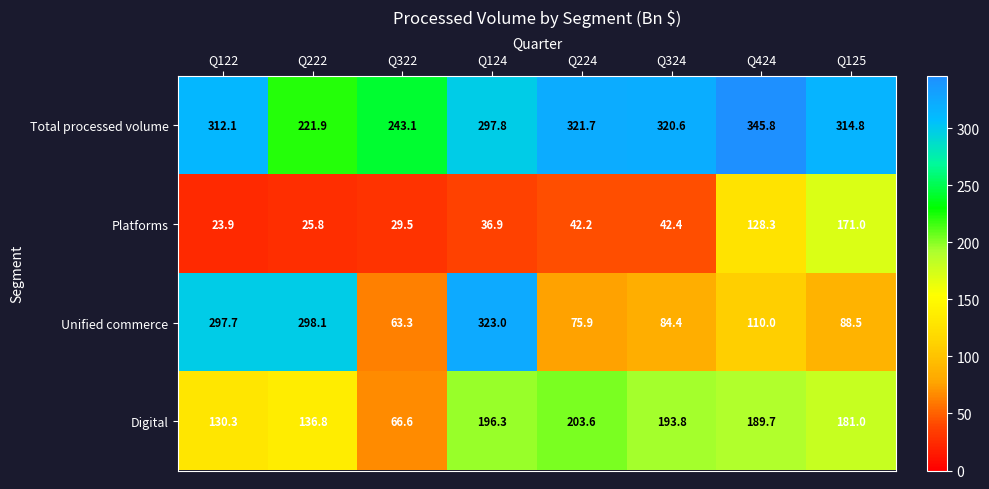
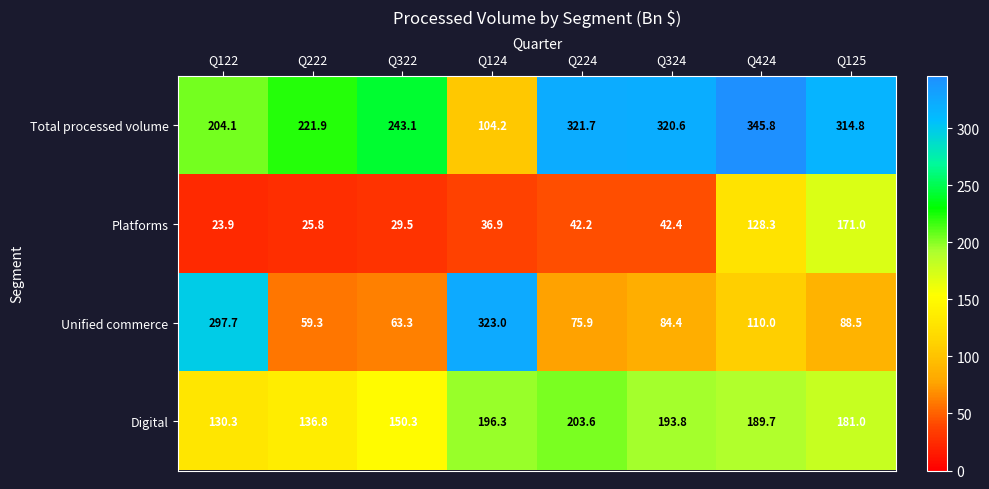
Total processed volume, Q122: 312.1 -> 204.1
Total processed volume, Q124: 297.8 -> 104.2
Unified commerce, Q222: 298.1 -> 59.3
Digital, Q322: 66.6 -> 150.3
